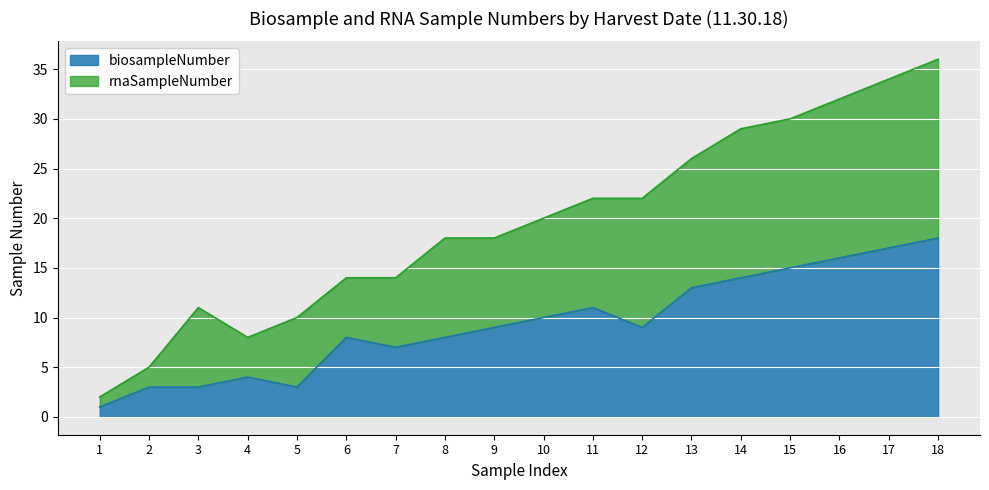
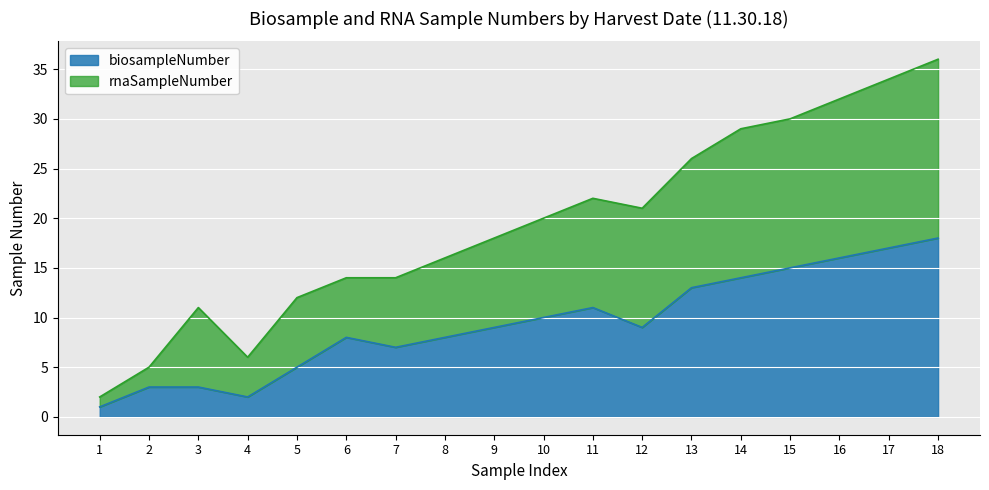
biosampleNumber, 4: 4 -> 2
biosampleNumber, 5: 3 -> 5
rnaSampleNumber, 8: 10 -> 8
rnaSampleNumber, 12: 13 -> 12
